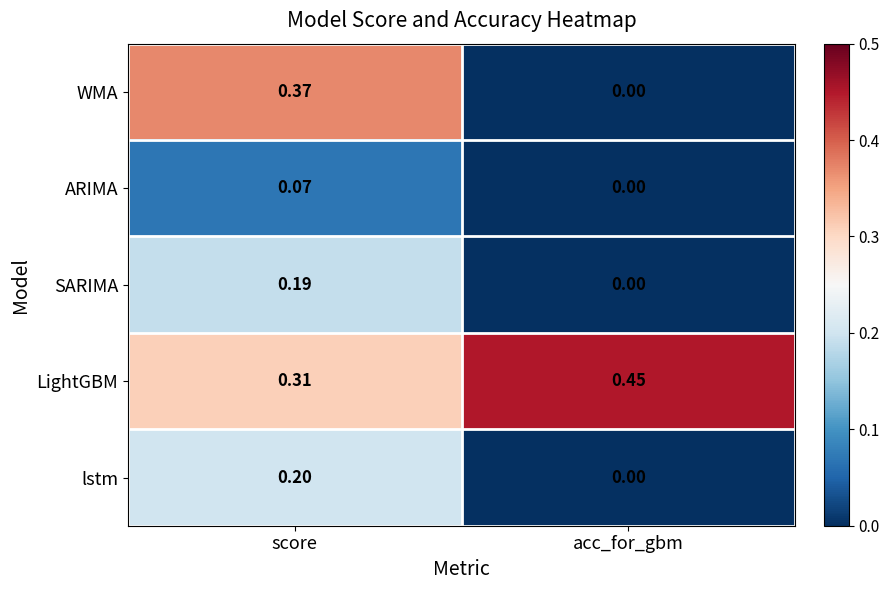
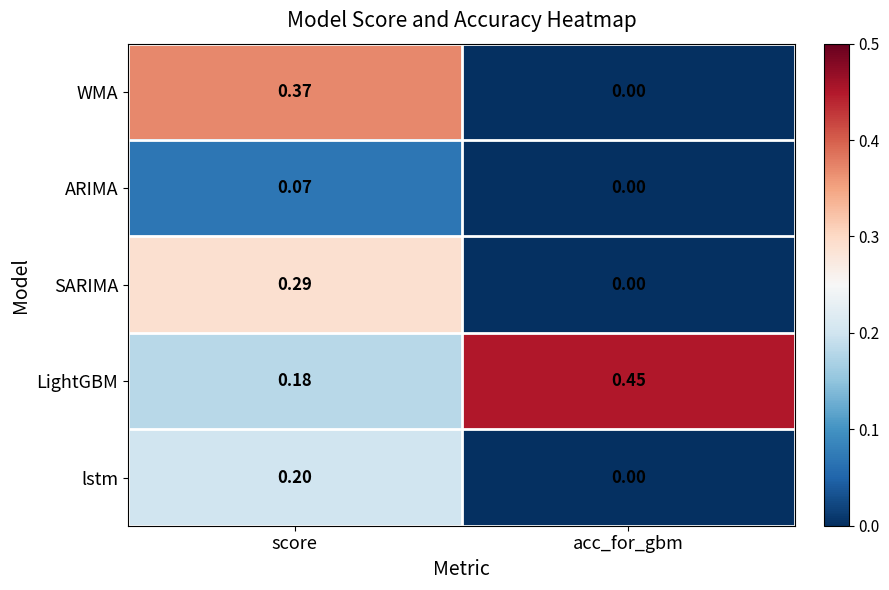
SARIMA, score: 0.19 -> 0.29
LightGBM, score: 0.31 -> 0.18
